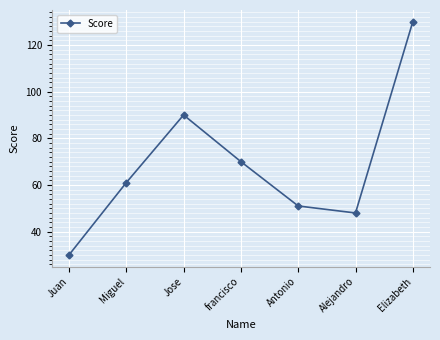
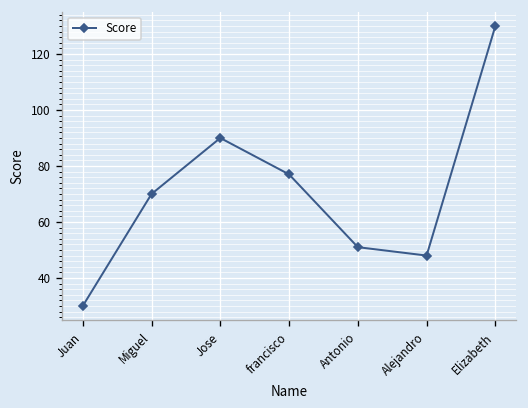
Miguel: 61 -> 70
francisco: 70 -> 77
